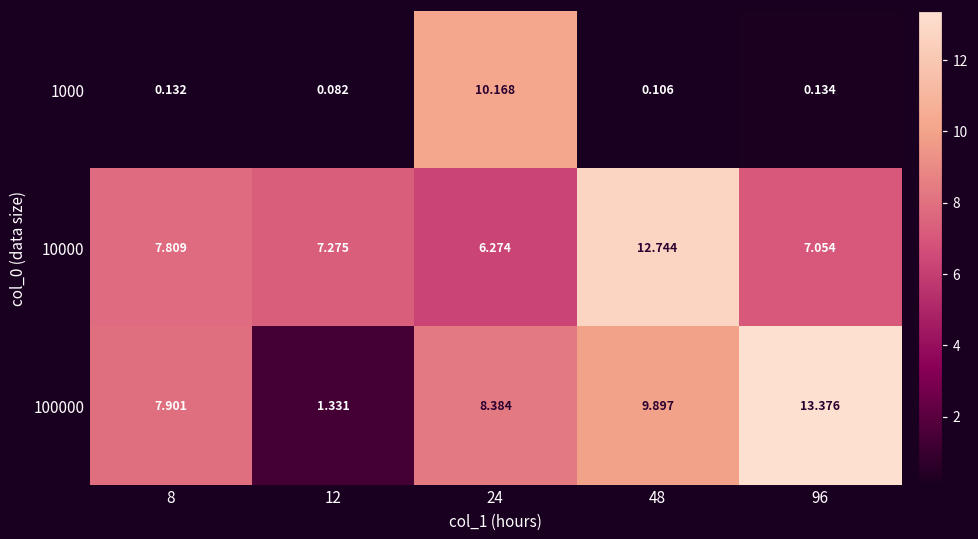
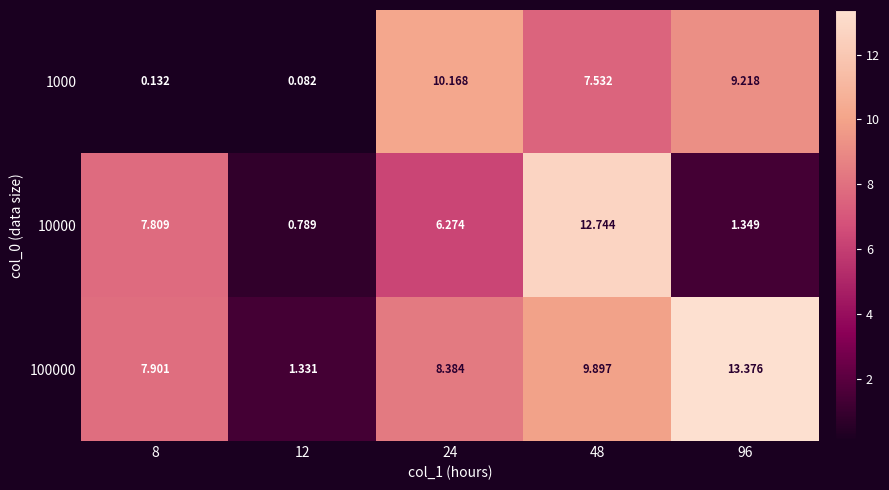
1000, 48: 0.106 -> 7.532
1000, 96: 0.134 -> 9.218
10000, 12: 7.275 -> 0.789
10000, 96: 7.054 -> 1.349
